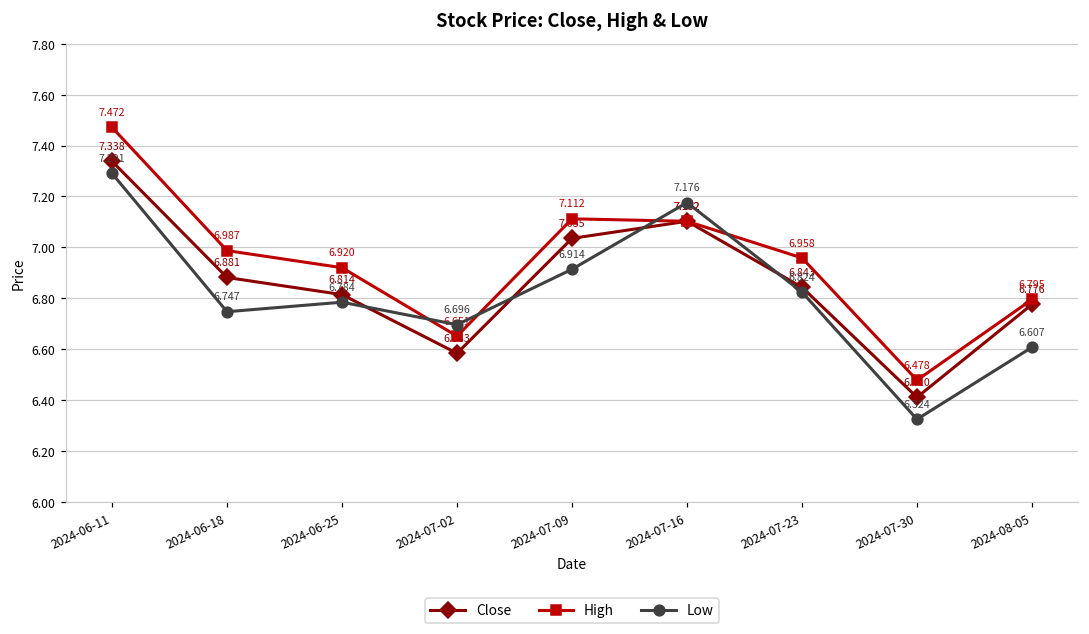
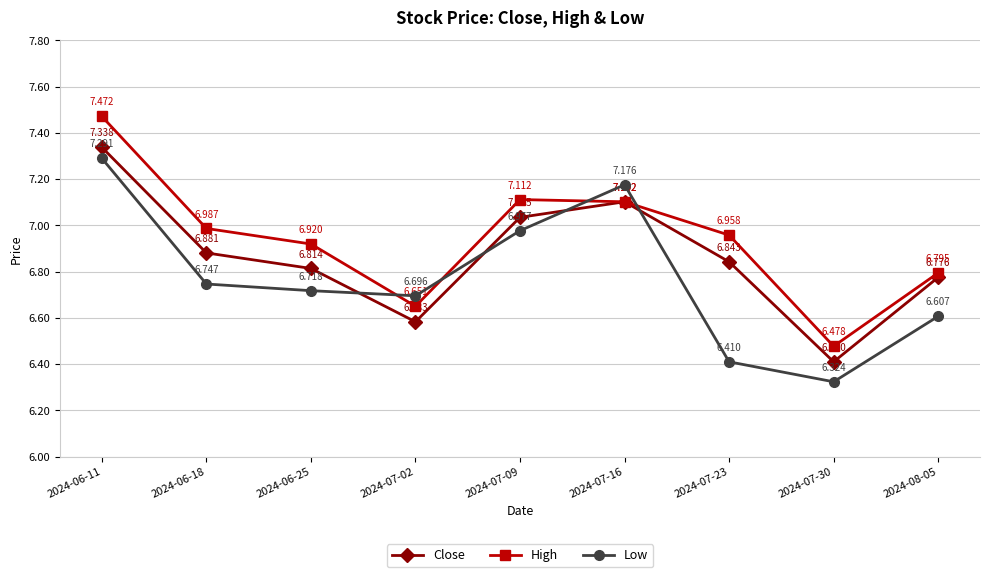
Low, 2024-06-25: 6.784 -> 6.718
Low, 2024-07-09: 6.914 -> 6.977
Low, 2024-07-23: 6.824 -> 6.410
